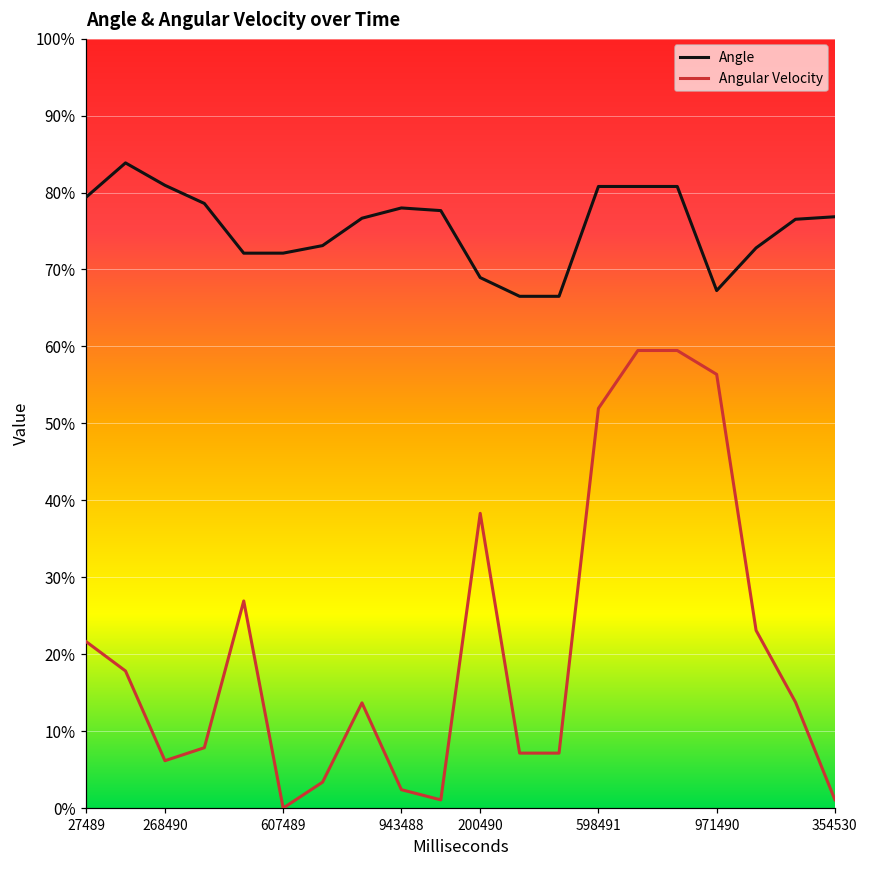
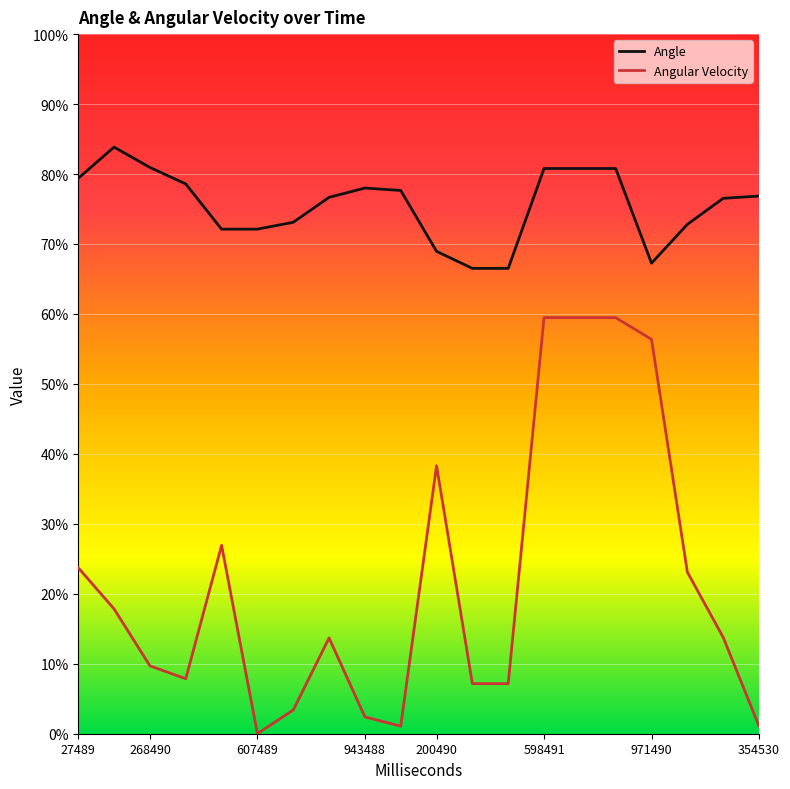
Angular Velocity, 27489: 22% -> 24%
Angular Velocity, 268490: 6% -> 10%
Angular Velocity, 598491: 52% -> 59%
